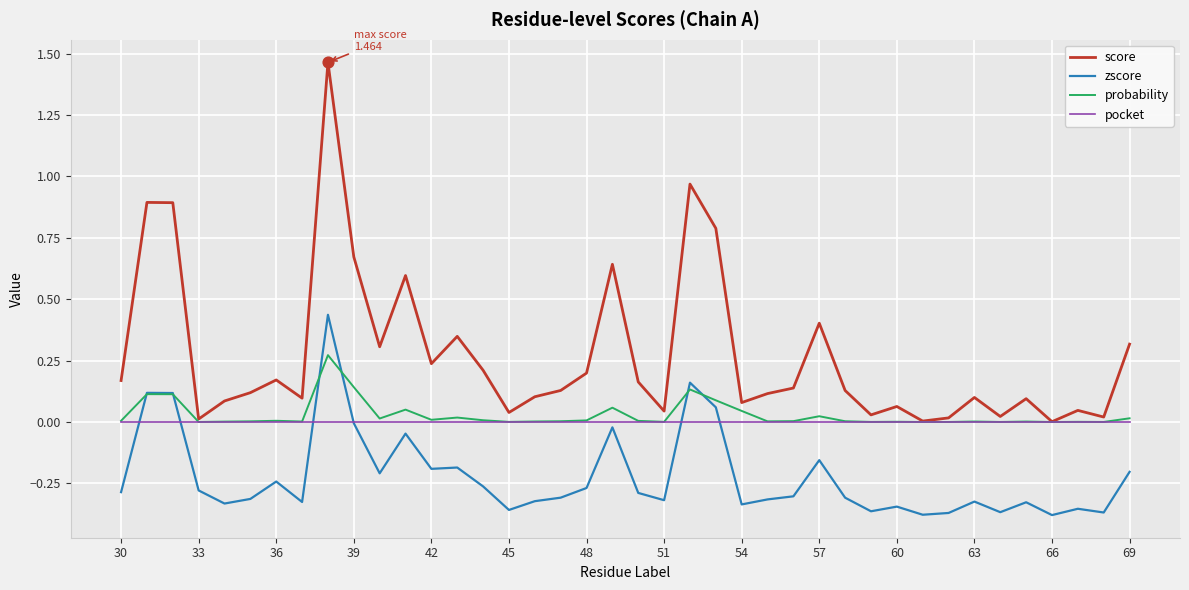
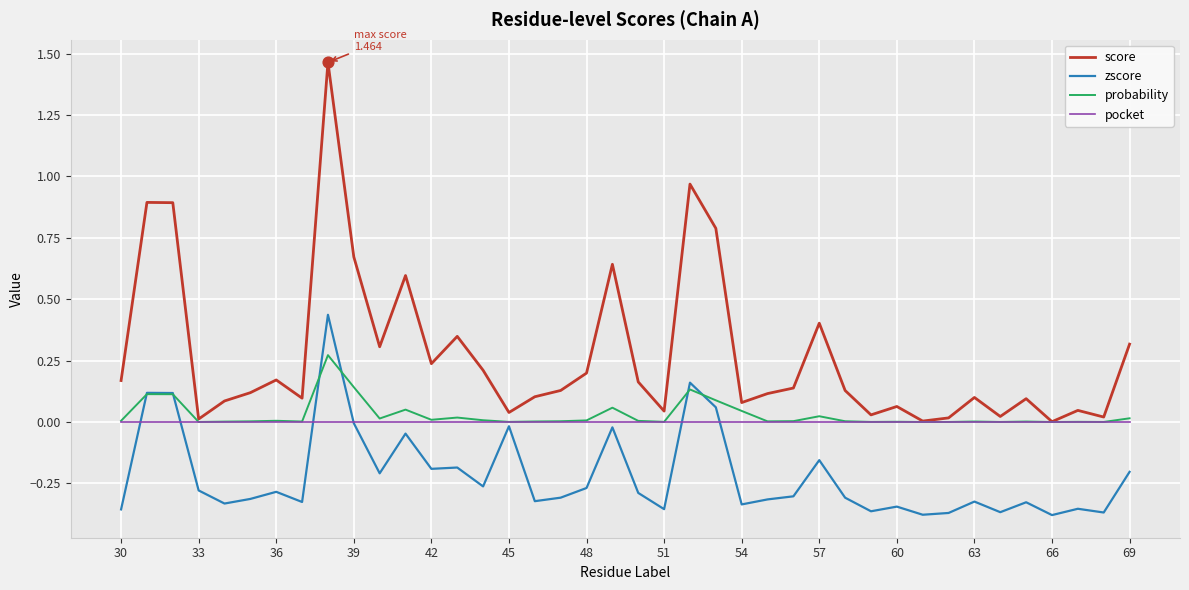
zscore, 30: -0.29 -> -0.36
zscore, 36: -0.24 -> -0.28
zscore, 45: -0.36 -> -0.02
zscore, 51: -0.32 -> -0.35
